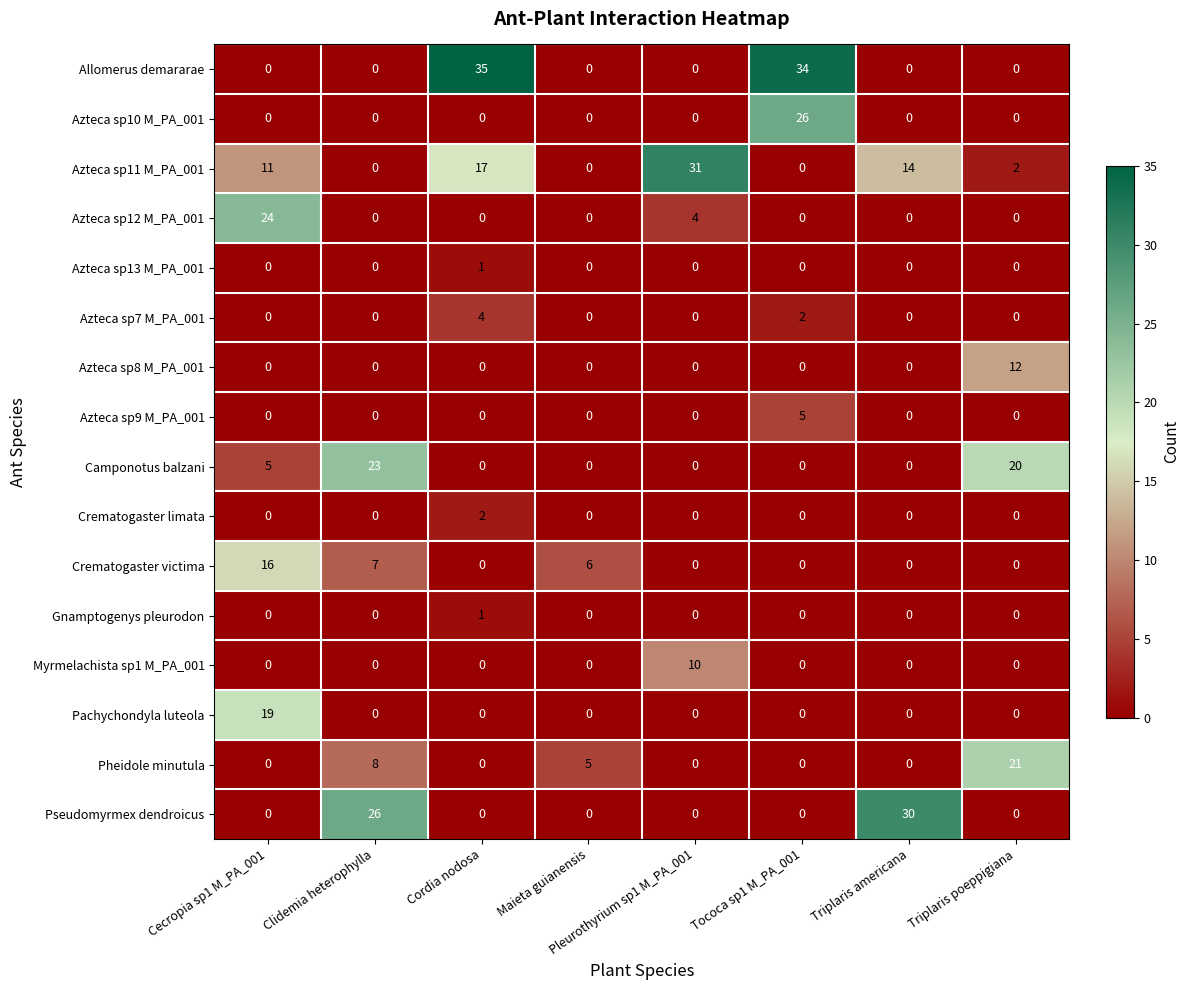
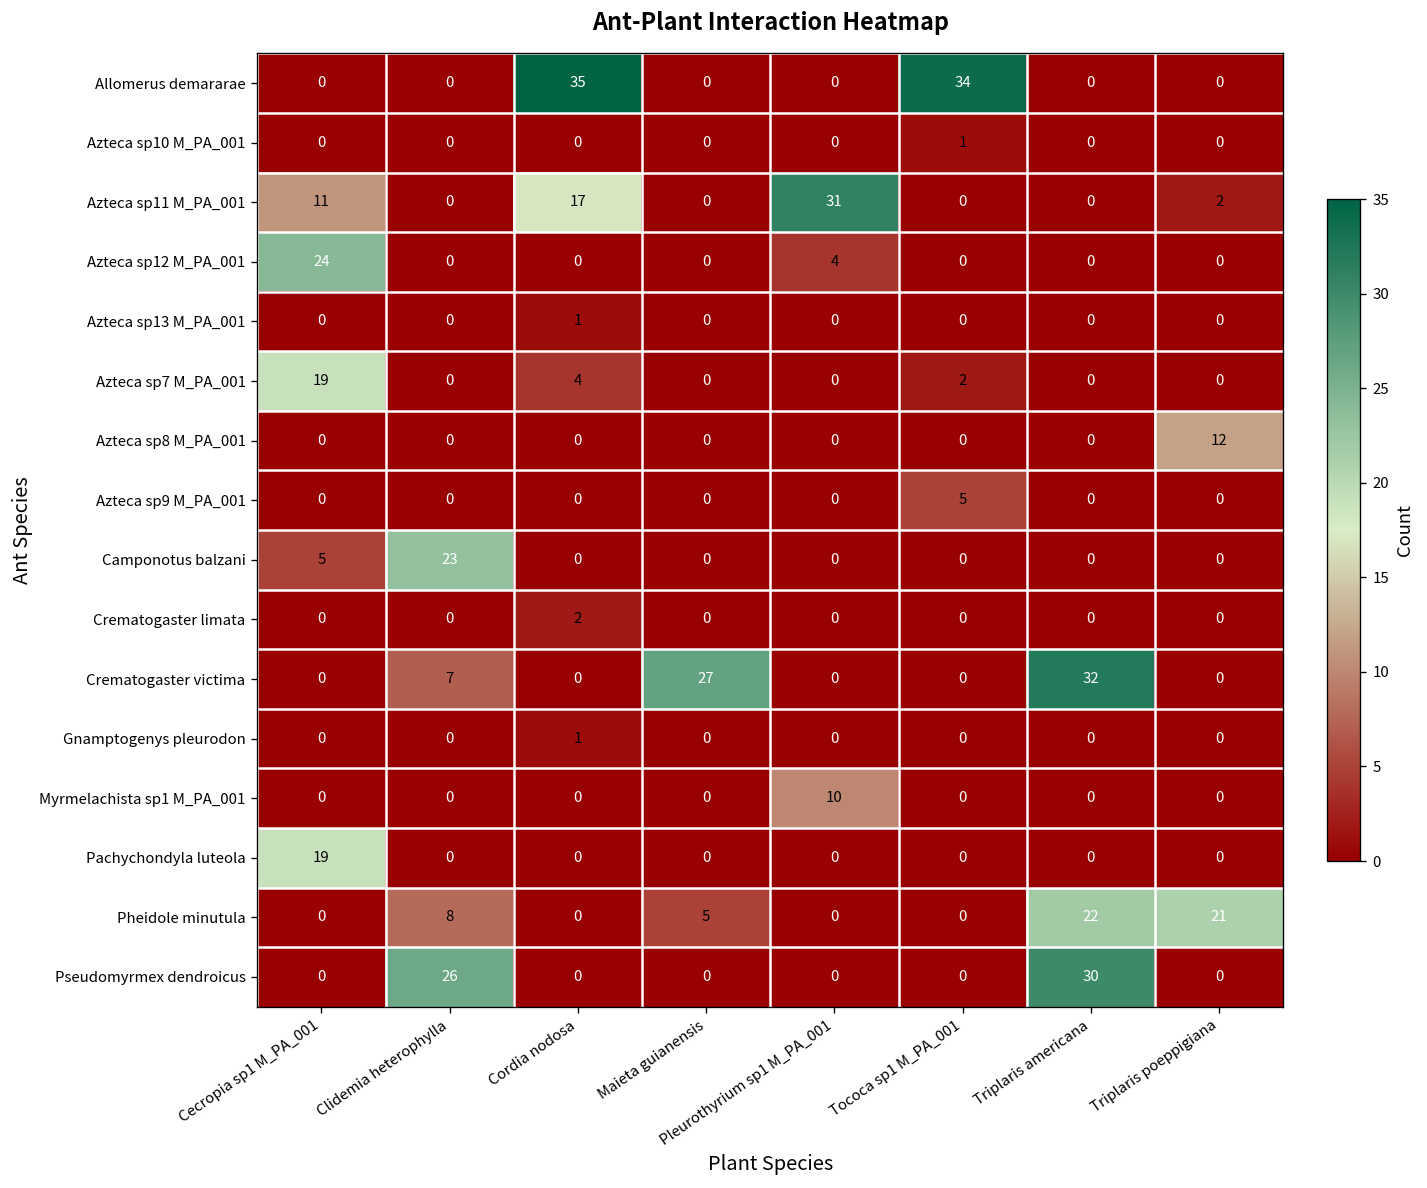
Azteca sp10 M_PA_001, Tococa sp1 M_PA_001: 26 -> 1
Azteca sp11 M_PA_001, Triplaris americana: 14 -> 0
Azteca sp7 M_PA_001, Cecropia sp1 M_PA_001: 0 -> 19
Camponotus balzani, Triplaris poeppigiana: 20 -> 0
Crematogaster victima, Cecropia sp1 M_PA_001: 16 -> 0
Crematogaster victima, Maieta guianensis: 6 -> 27
Crematogaster victima, Triplaris americana: 0 -> 32
Pheidole minutula, Triplaris americana: 0 -> 22
